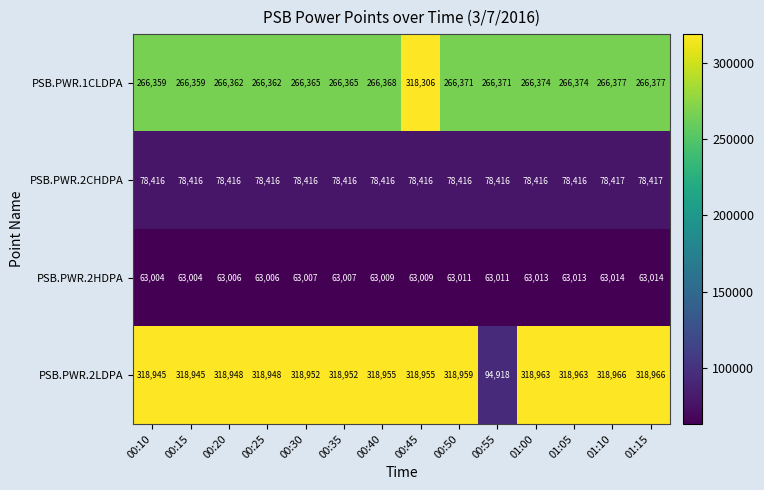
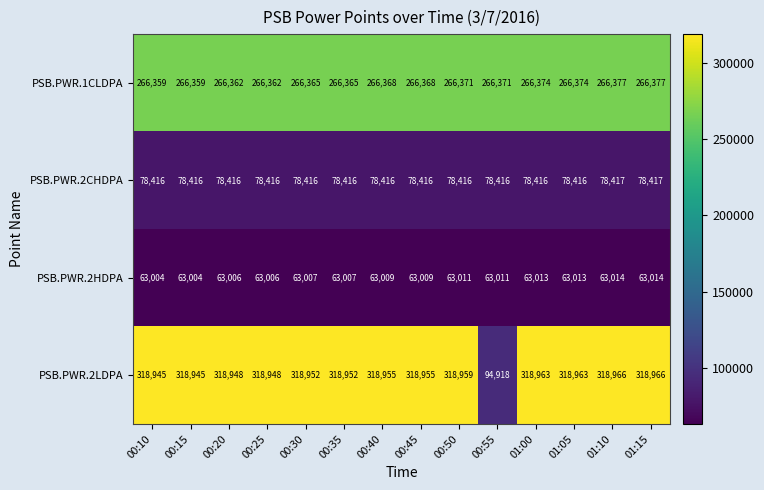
PSB.PWR.1CLDPA, 00:45: 318,306 -> 266,368
